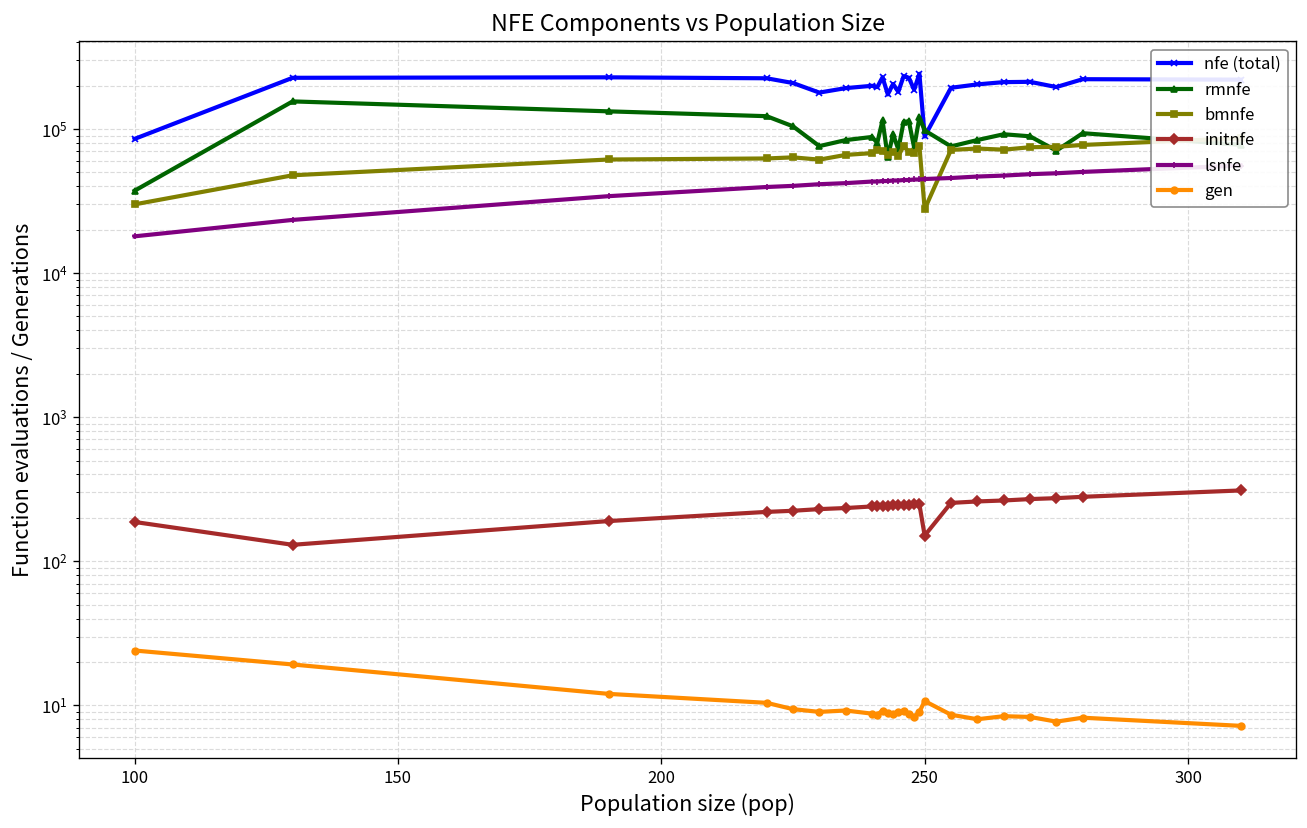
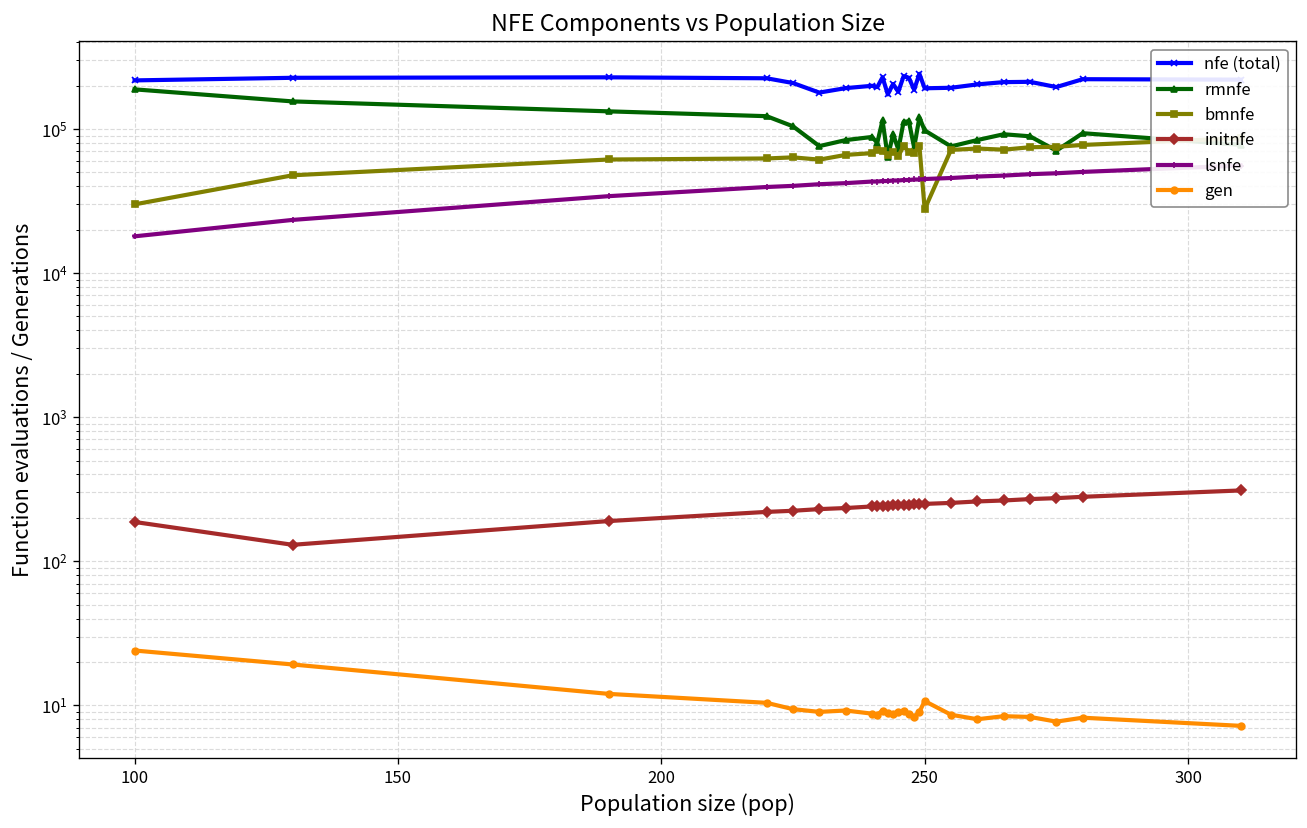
nfe (total), 100: 90000 -> 220000
rmnfe, 100: 37000 -> 190000
nfe (total), 250: 90000 -> 190000
initnfe, 250: 150 -> 250
